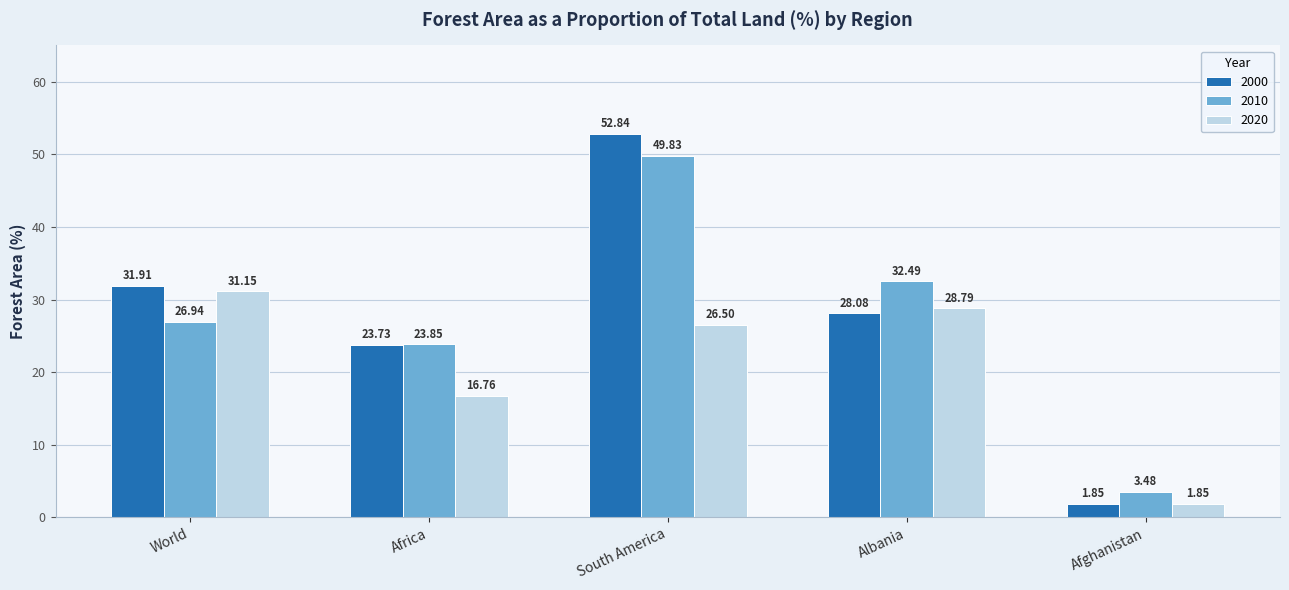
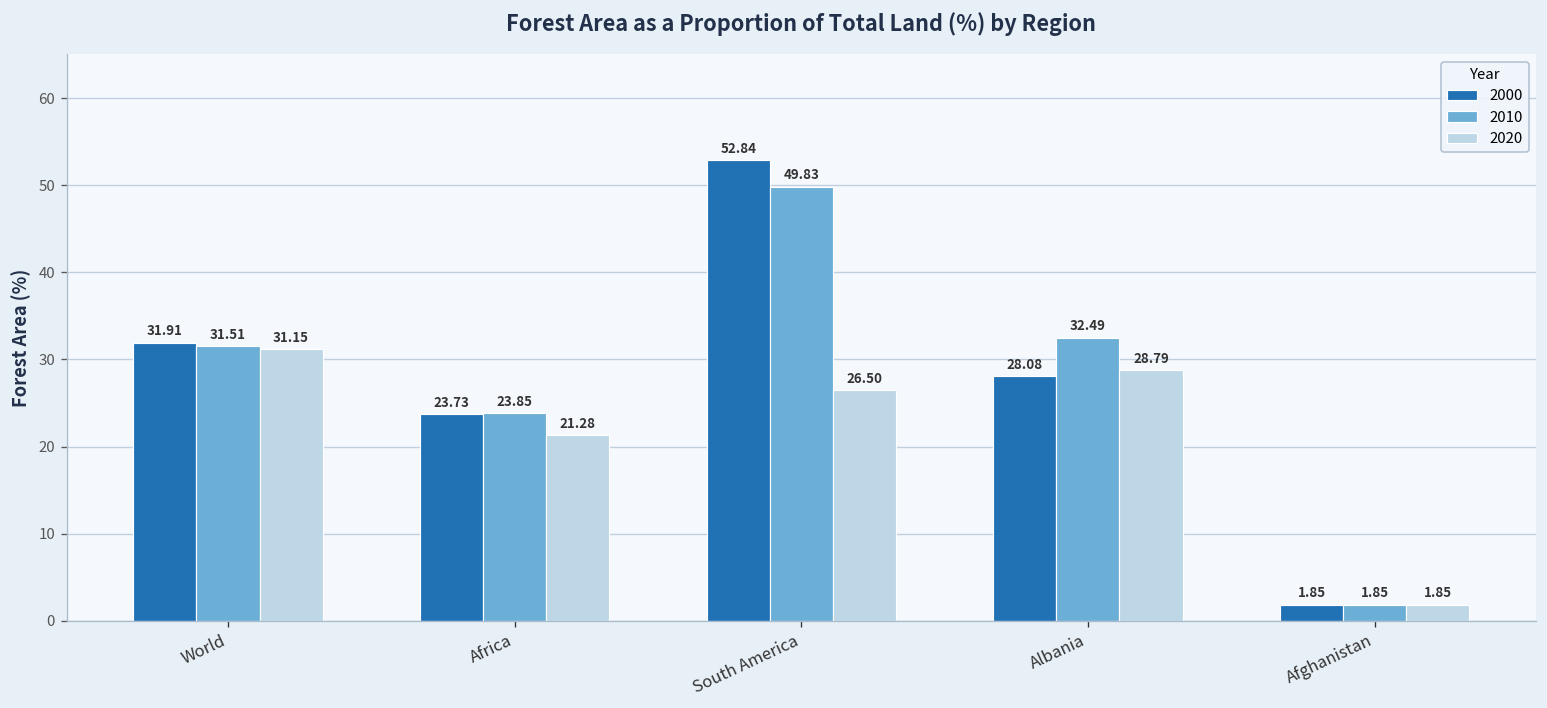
2010, World: 26.94 -> 31.51
2020, Africa: 16.76 -> 21.28
2010, Afghanistan: 3.48 -> 1.85
